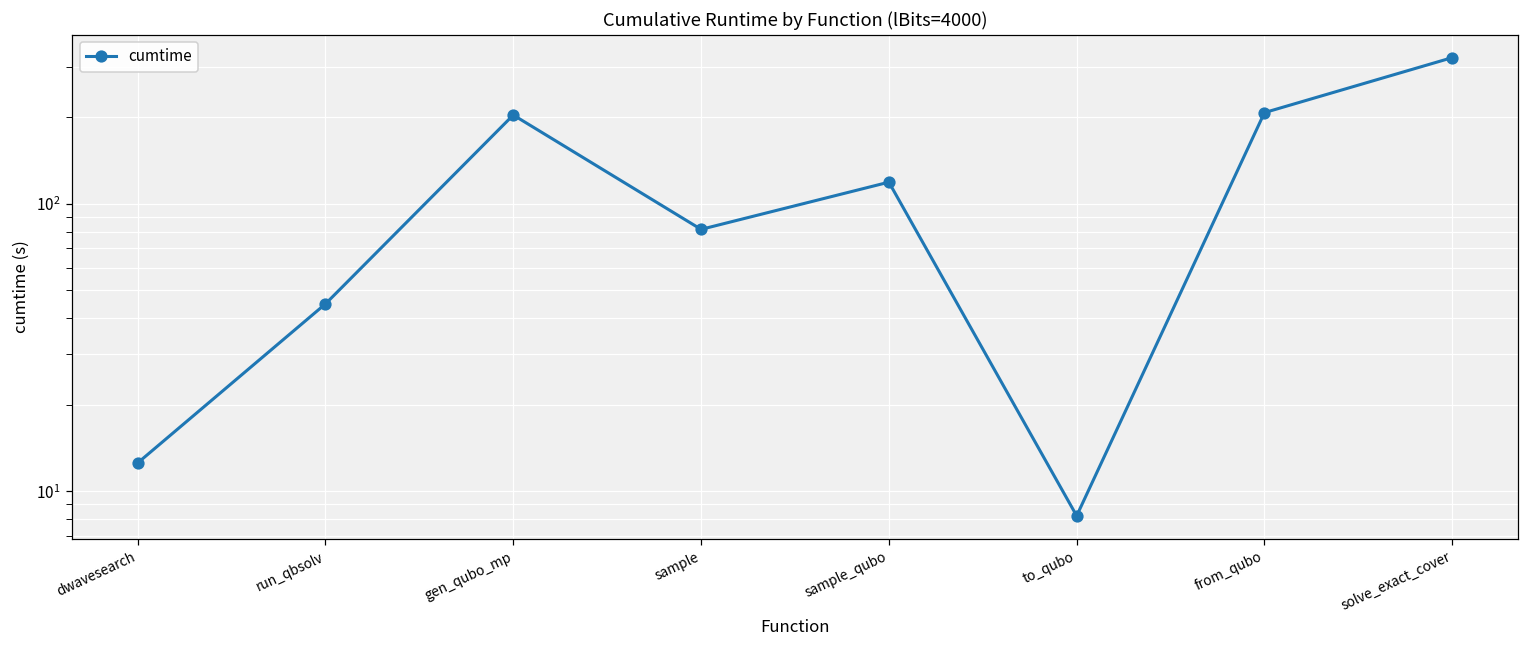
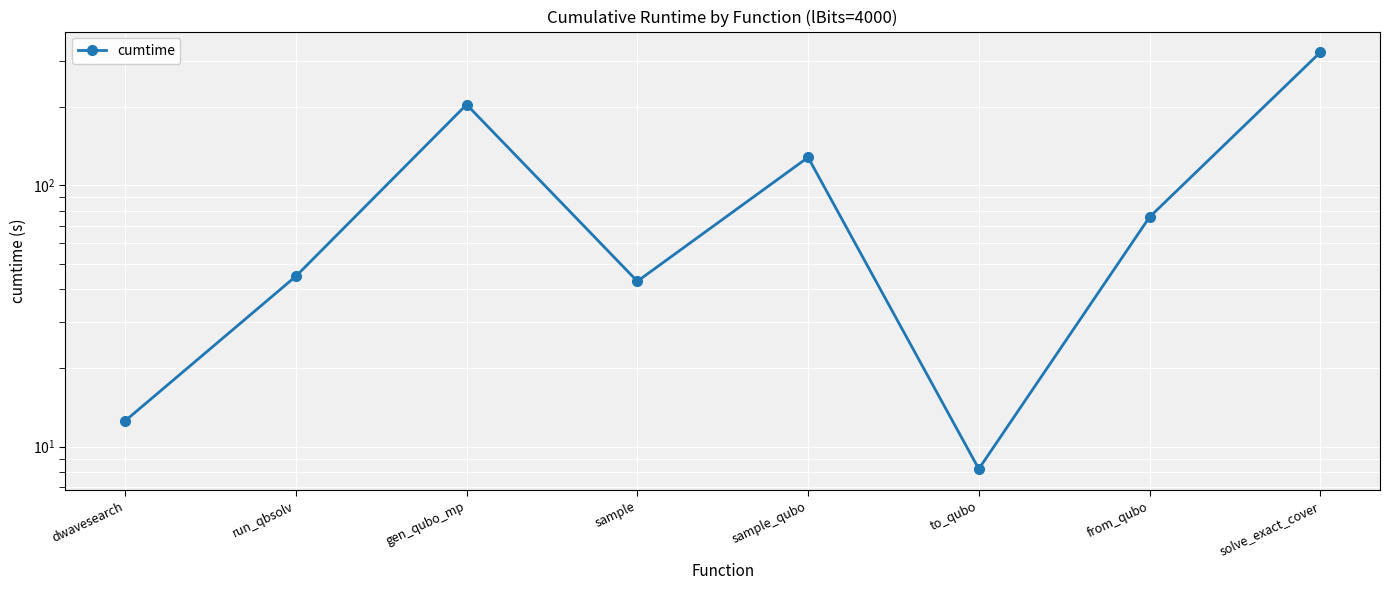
sample: 82 -> 43
sample_qubo: 120 -> 130
from_qubo: 210 -> 76
